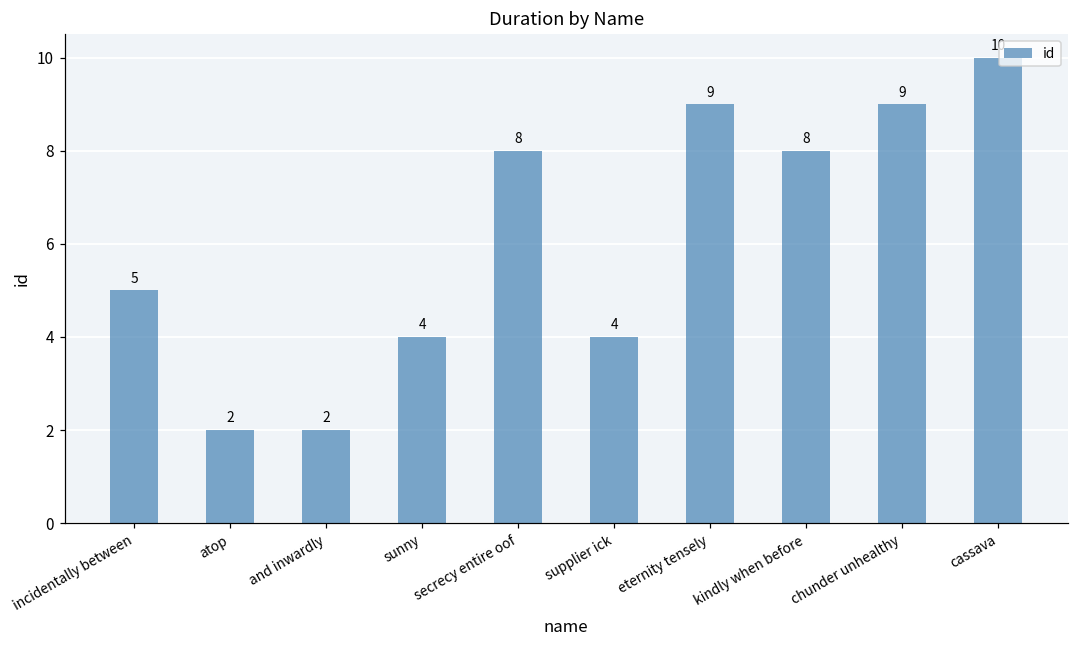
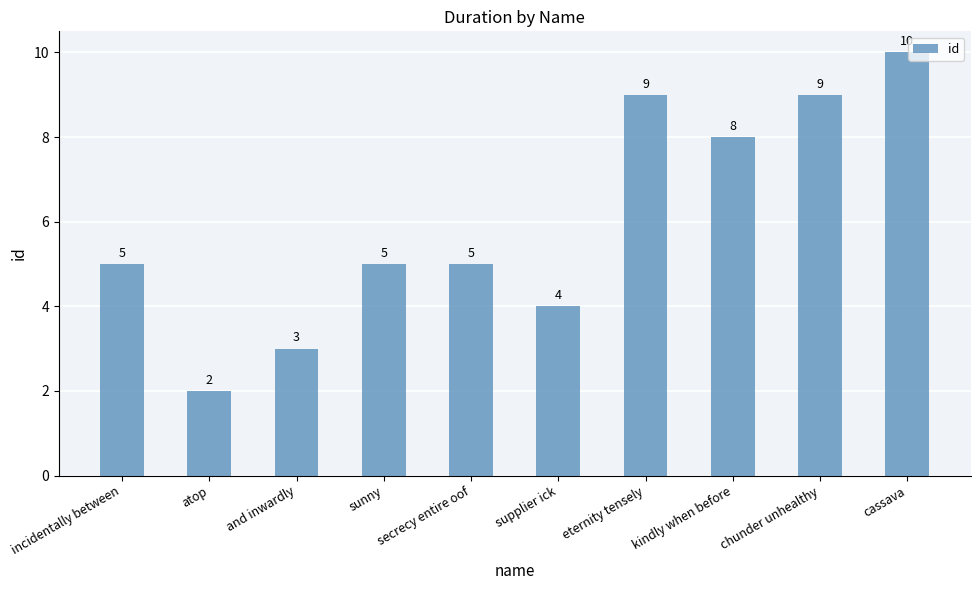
and inwardly: 2 -> 3
sunny: 4 -> 5
secrecy entire oof: 8 -> 5
